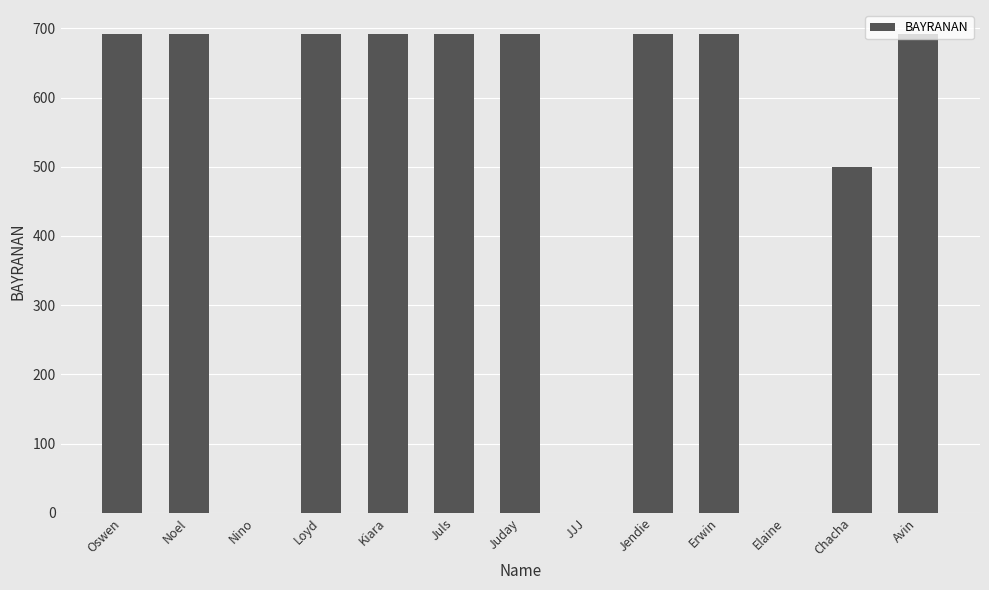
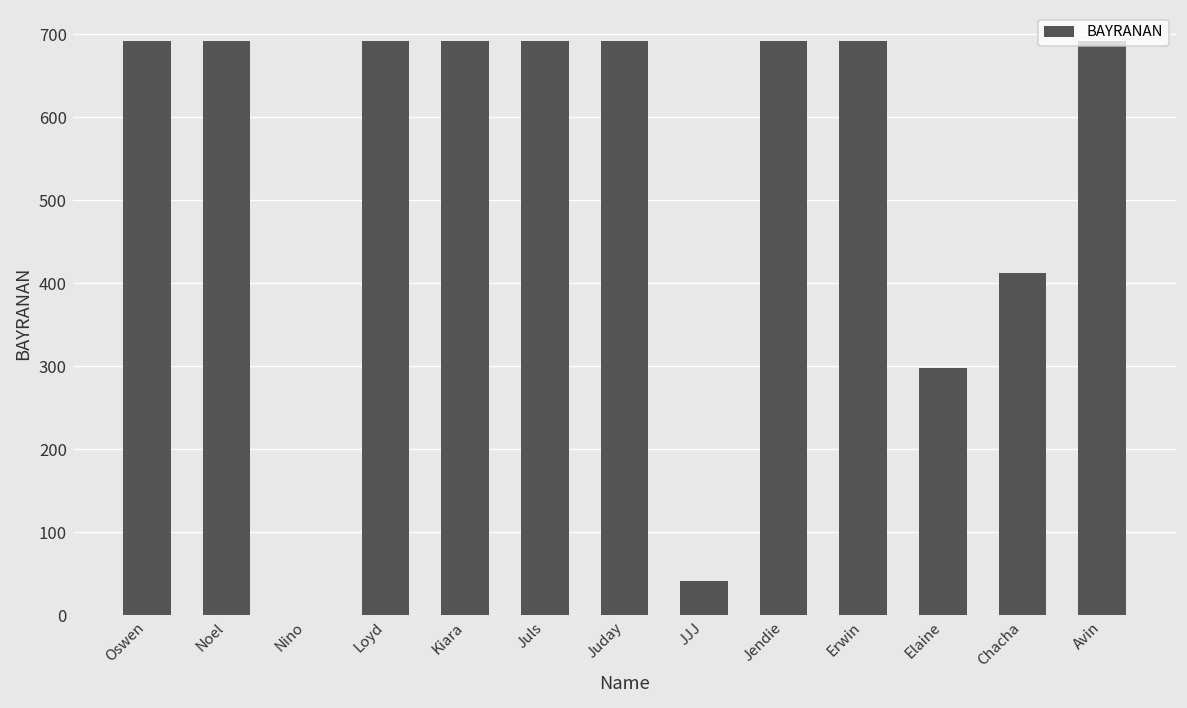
JJJ: 0 -> 40
Elaine: 0 -> 300
Chacha: 500 -> 410
